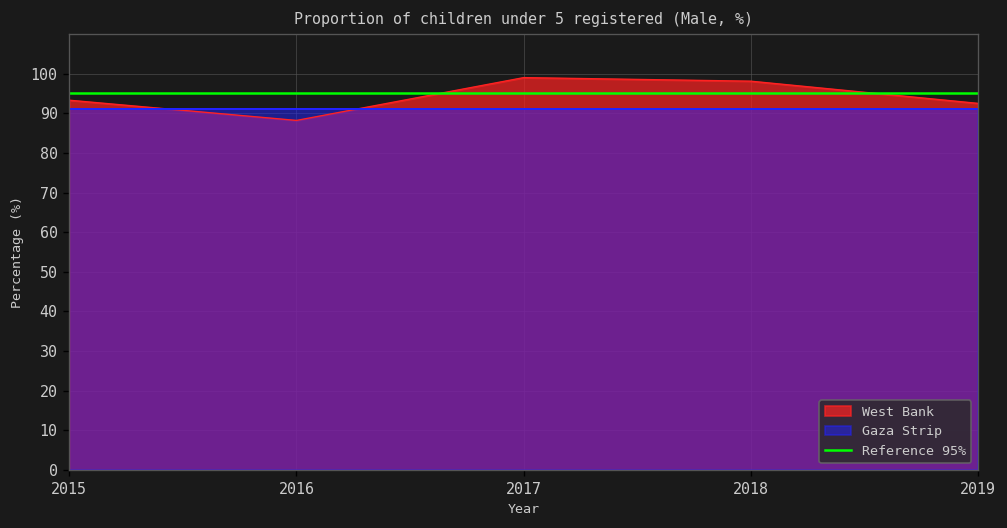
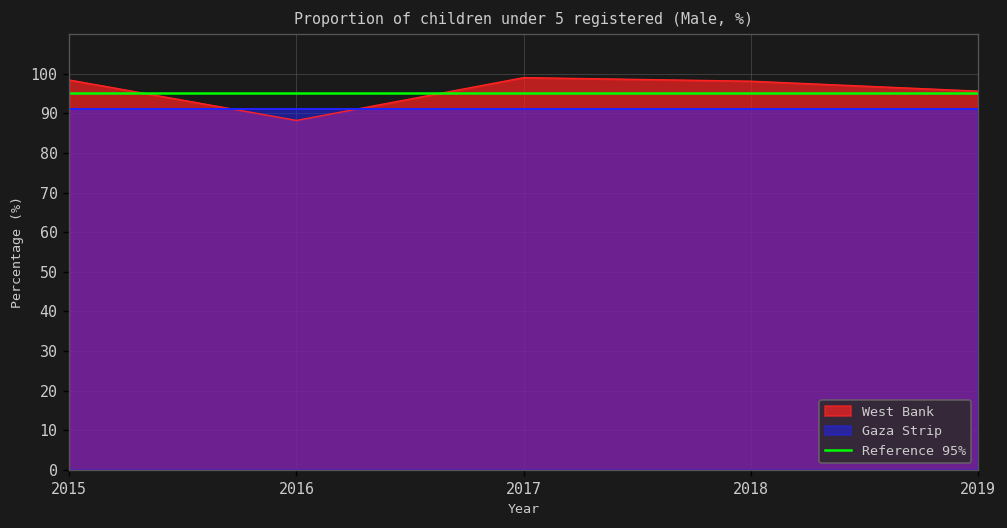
West Bank, 2015: 93 -> 98
West Bank, 2019: 93 -> 96
